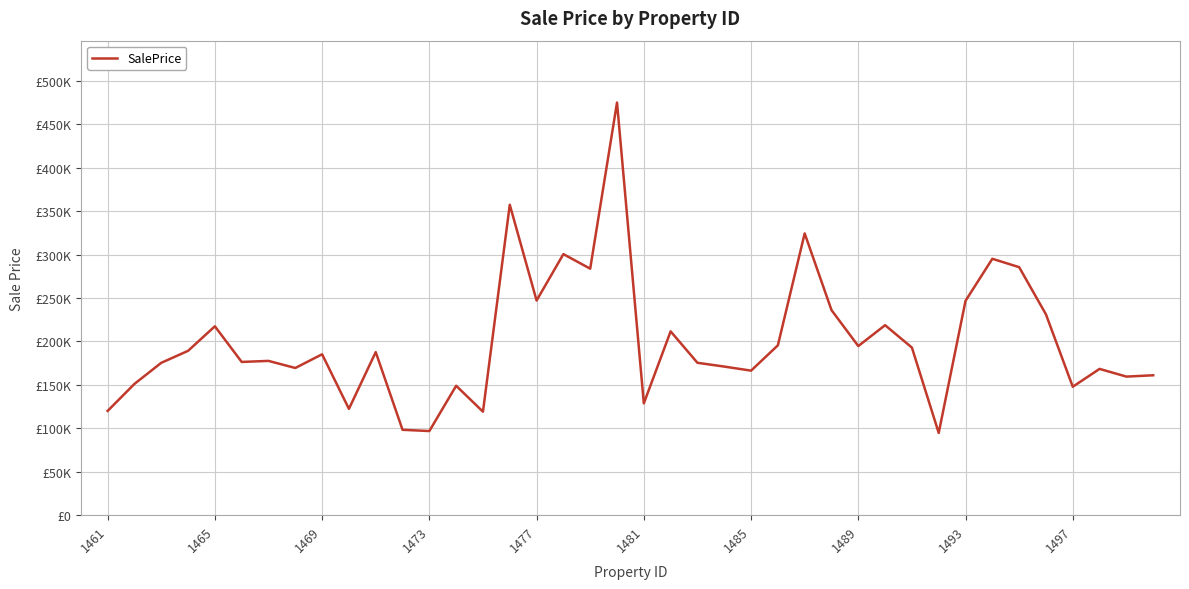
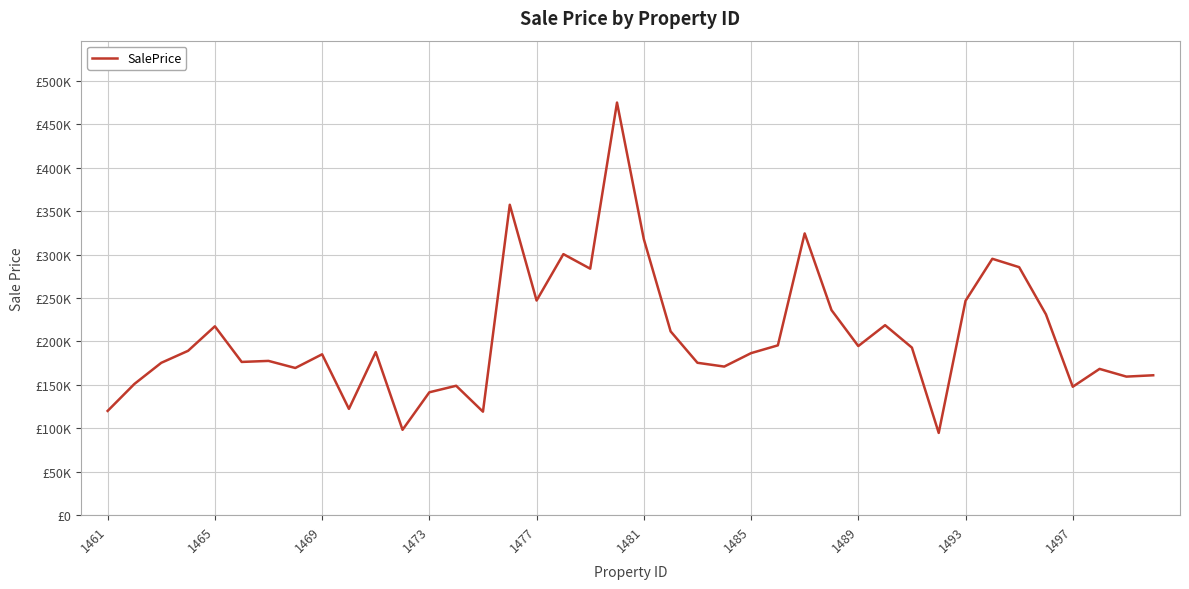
1473: £100000 -> £140000
1481: £130000 -> £320000
1485: £170000 -> £190000
